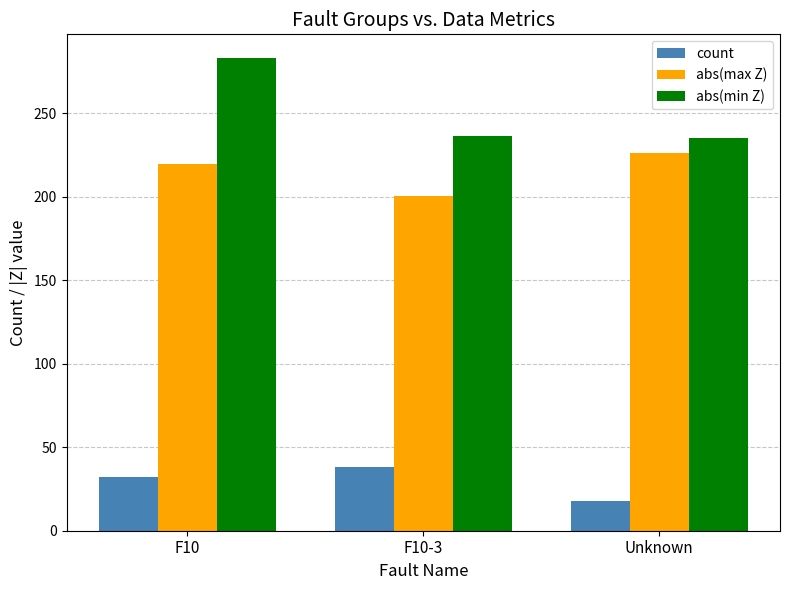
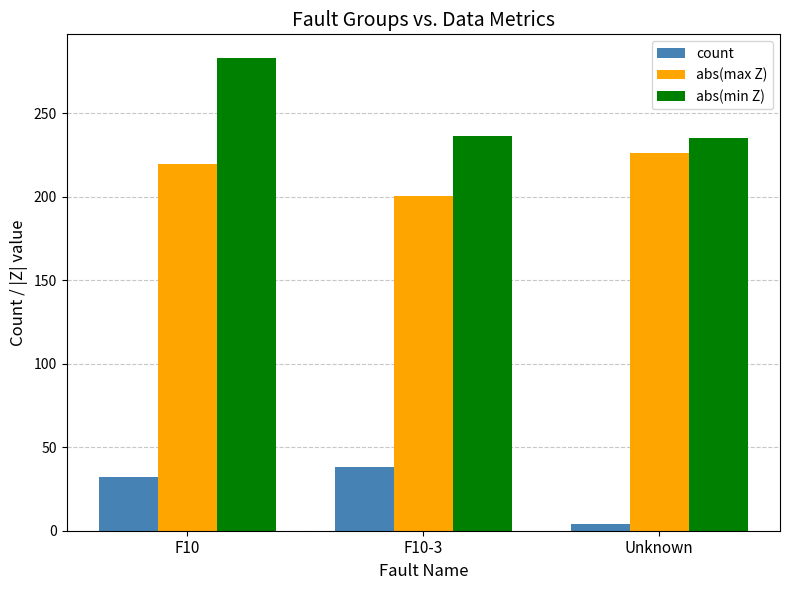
count, Unknown: 18 -> 4
